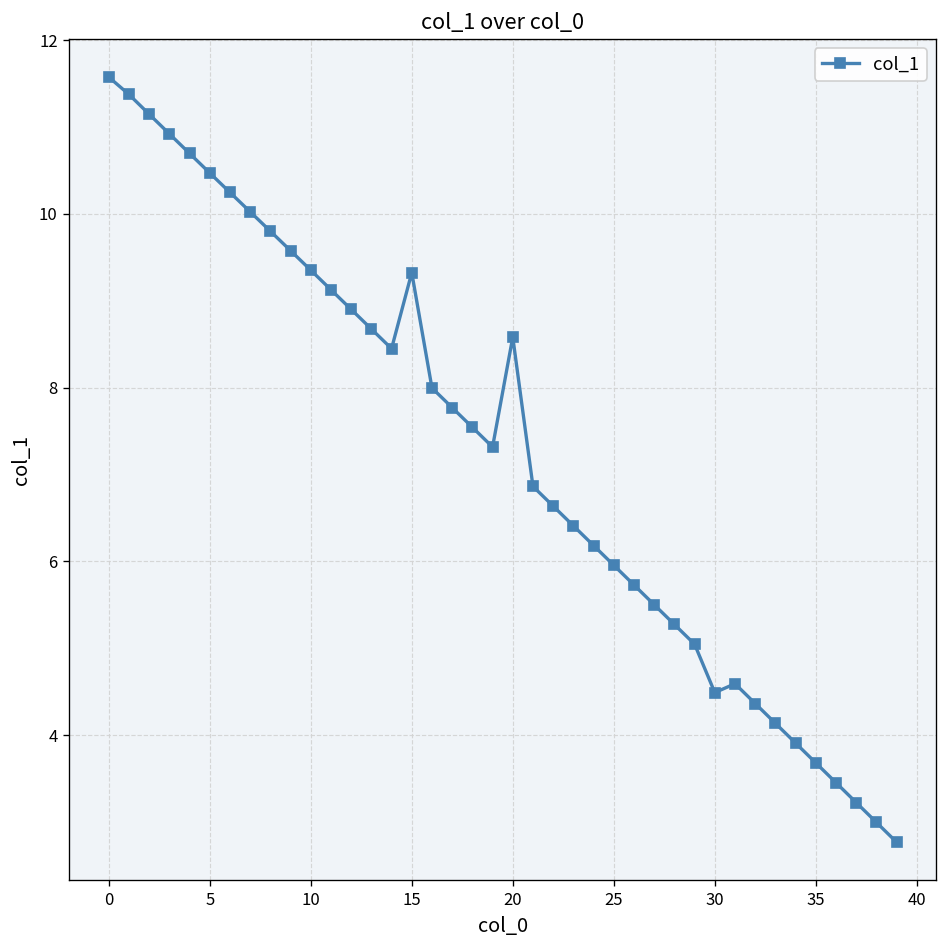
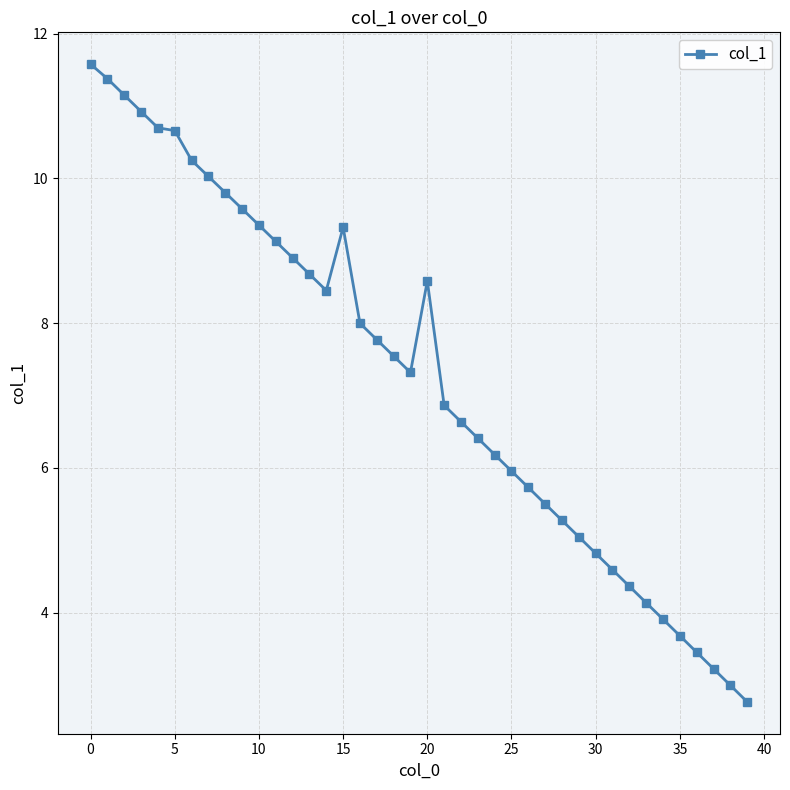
5: 10.5 -> 10.7
30: 4.5 -> 4.8
